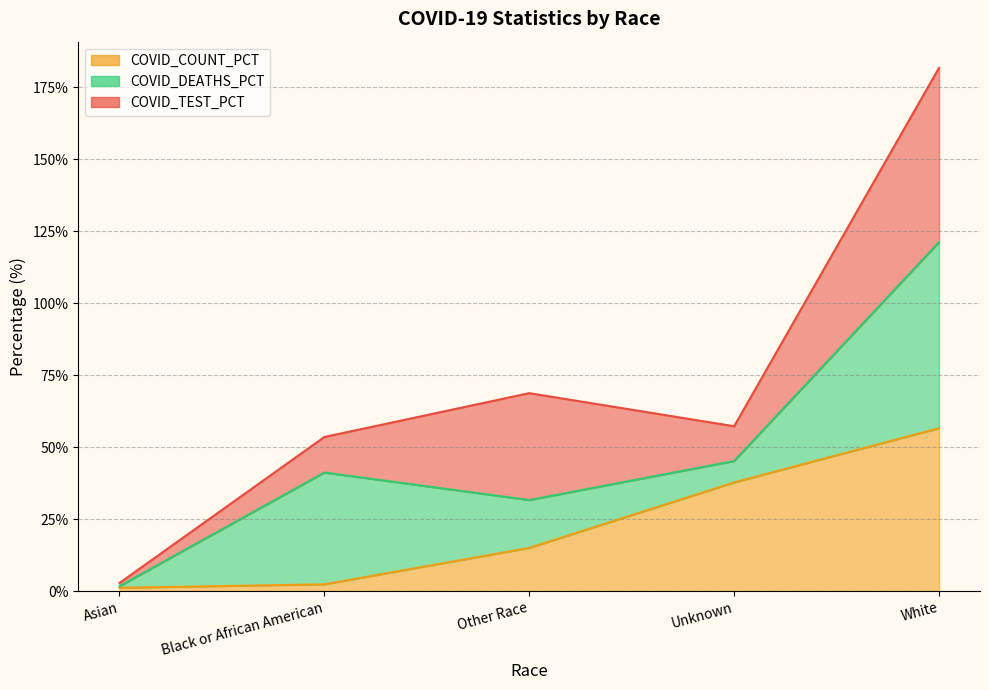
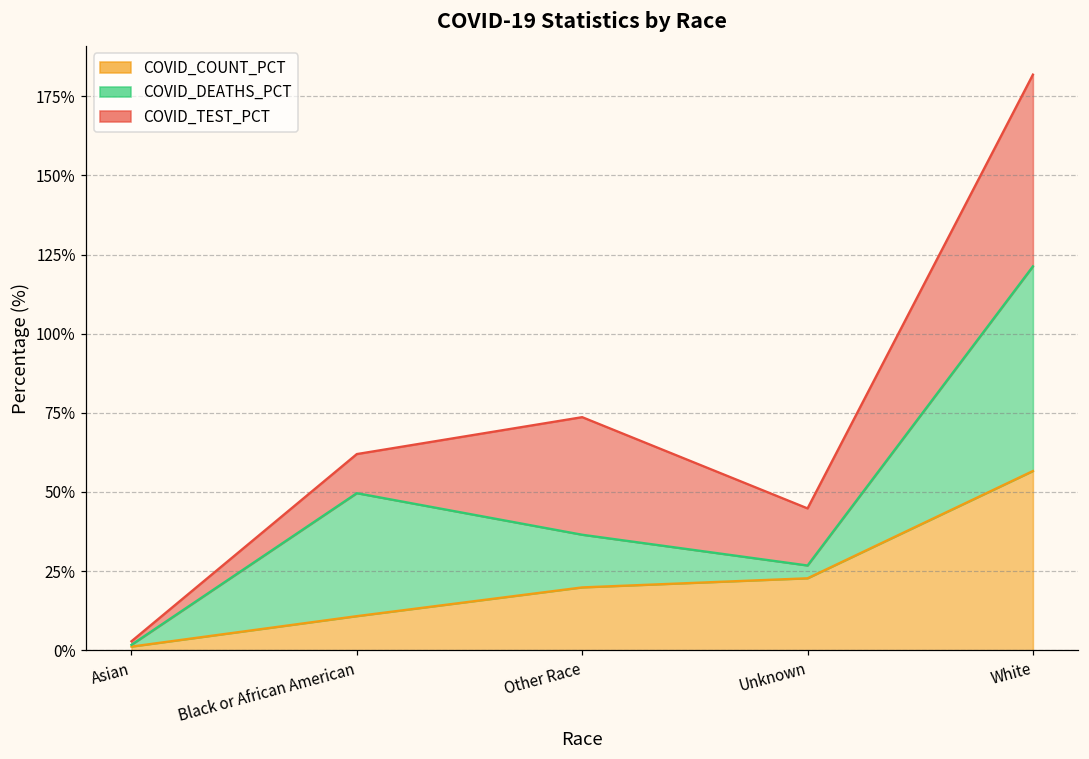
COVID_COUNT_PCT, Black or African American: 2% -> 11%
COVID_COUNT_PCT, Other Race: 15% -> 20%
COVID_COUNT_PCT, Unknown: 38% -> 23%
COVID_DEATHS_PCT, Unknown: 7% -> 4%
COVID_TEST_PCT, Unknown: 12% -> 18%
